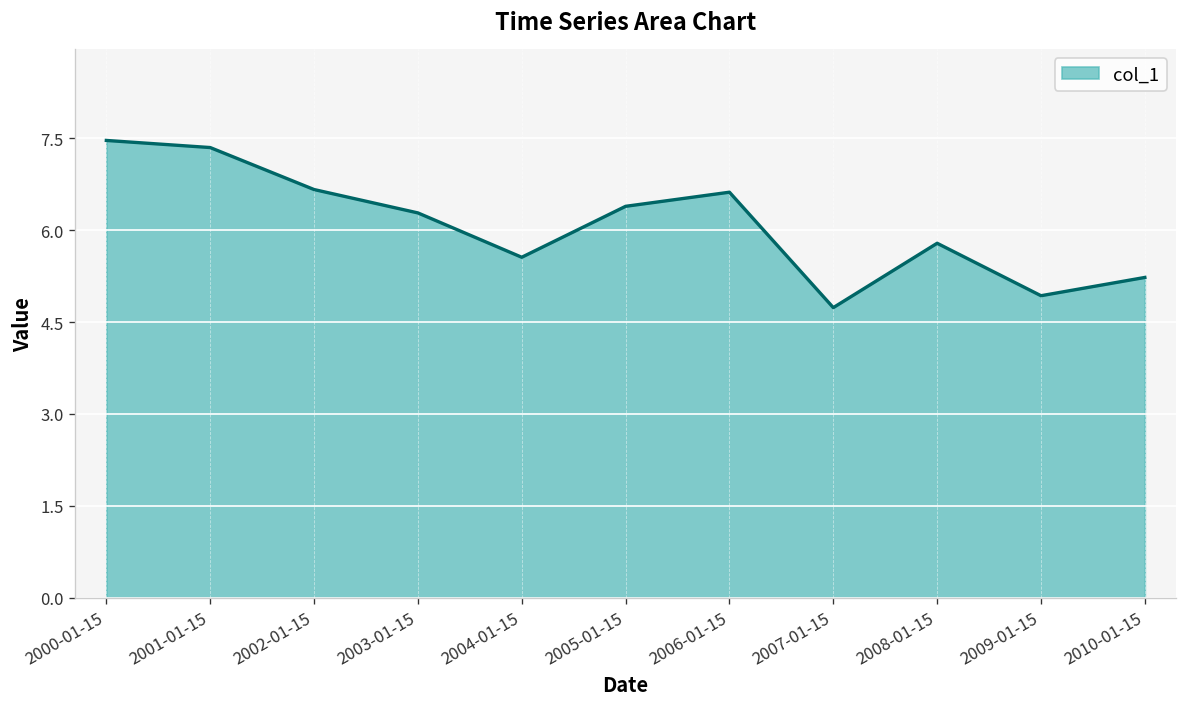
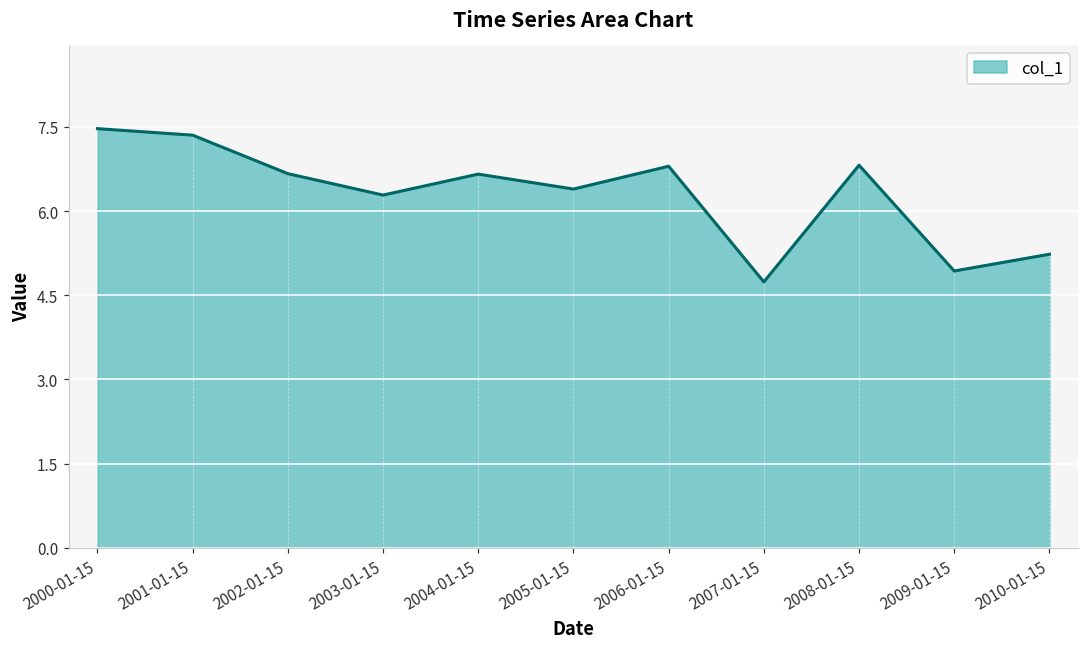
2004-01-15: 5.6 -> 6.7
2006-01-15: 6.6 -> 6.8
2008-01-15: 5.8 -> 6.8
